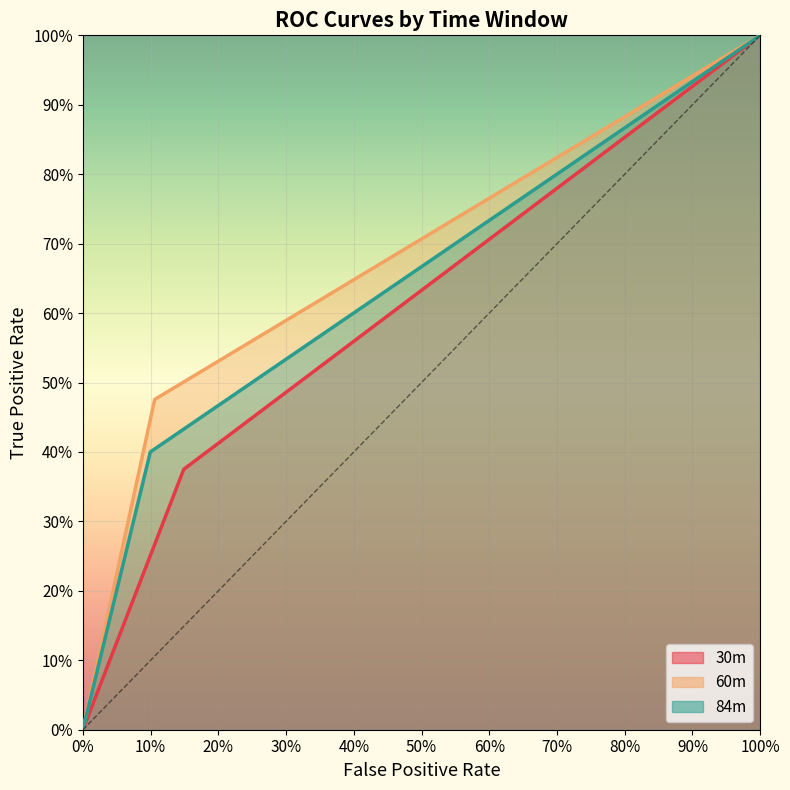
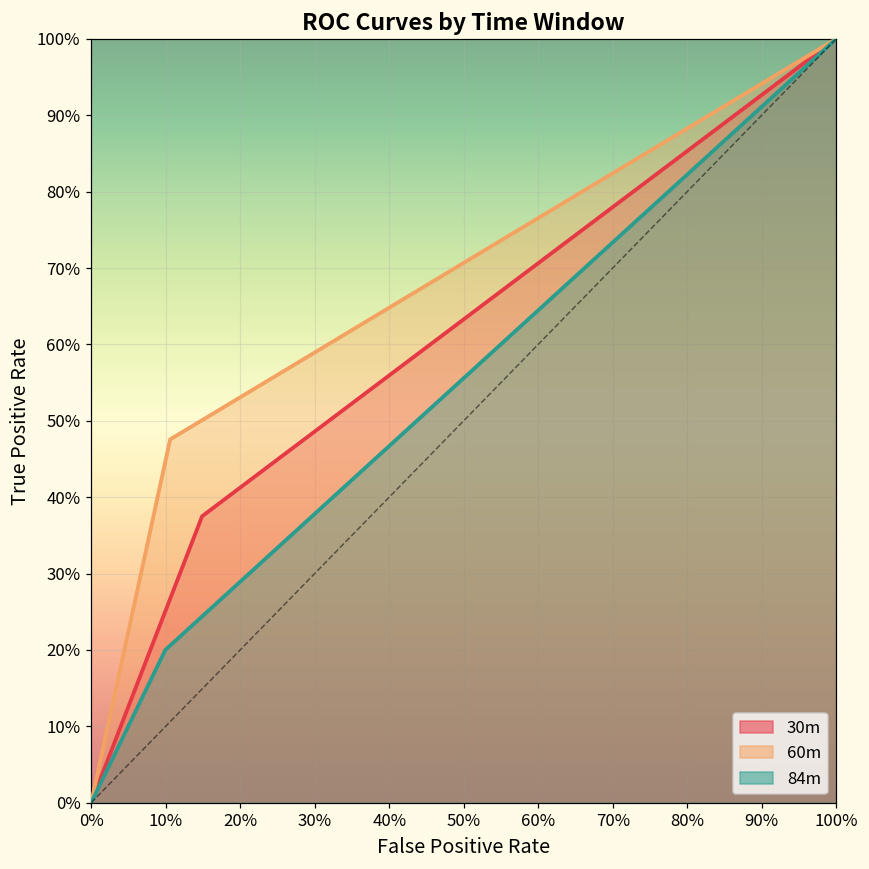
84m, 10%: 40% -> 20%
